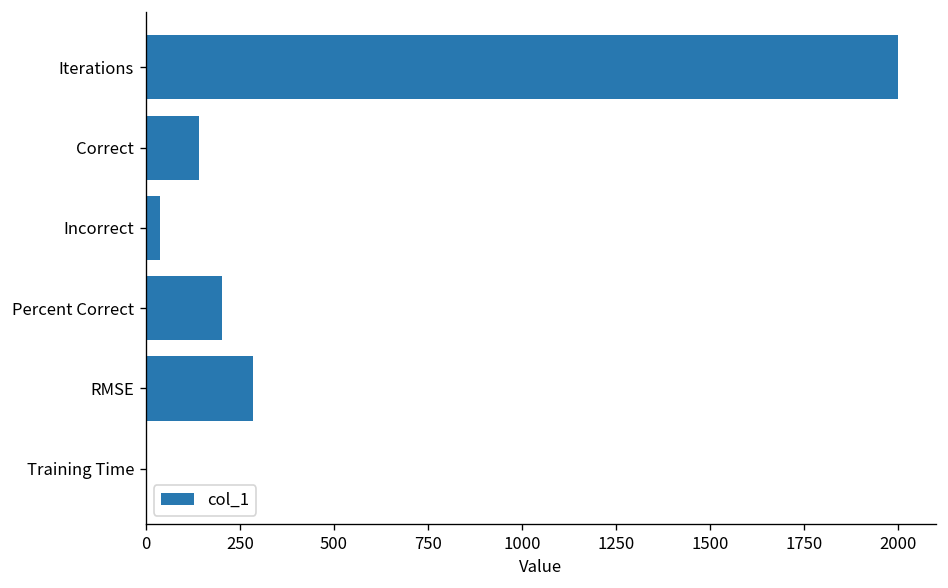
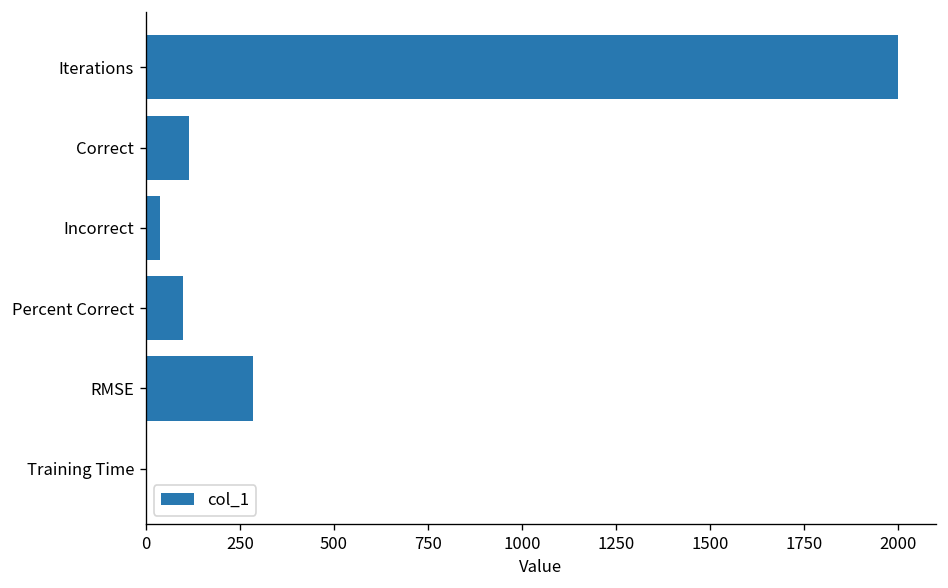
Correct: 140 -> 120
Percent Correct: 200 -> 100
